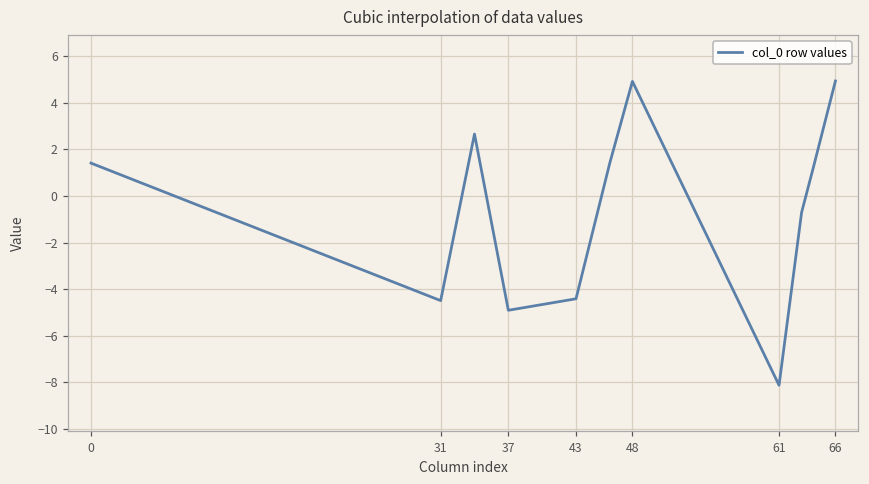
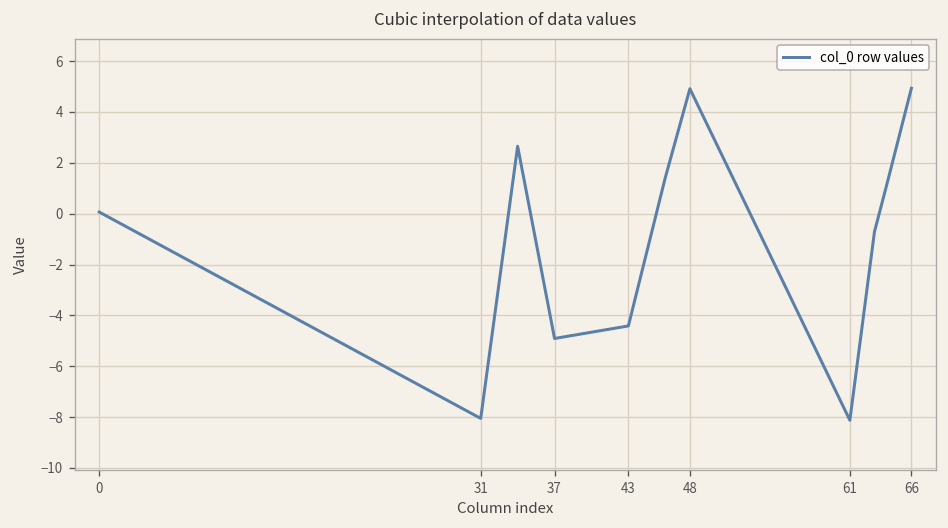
0: 1.4 -> 0.1
31: -4.5 -> -8.1
